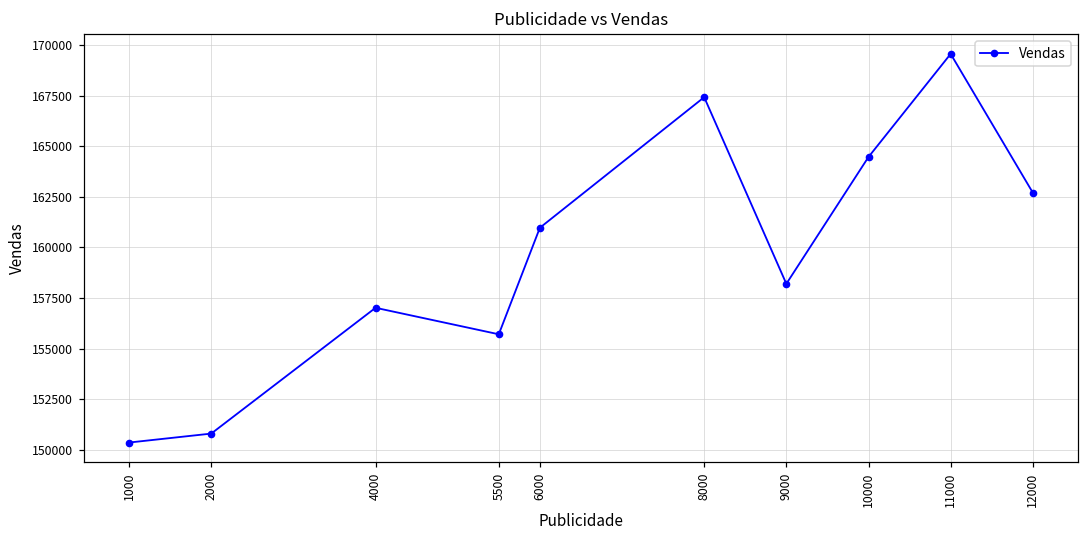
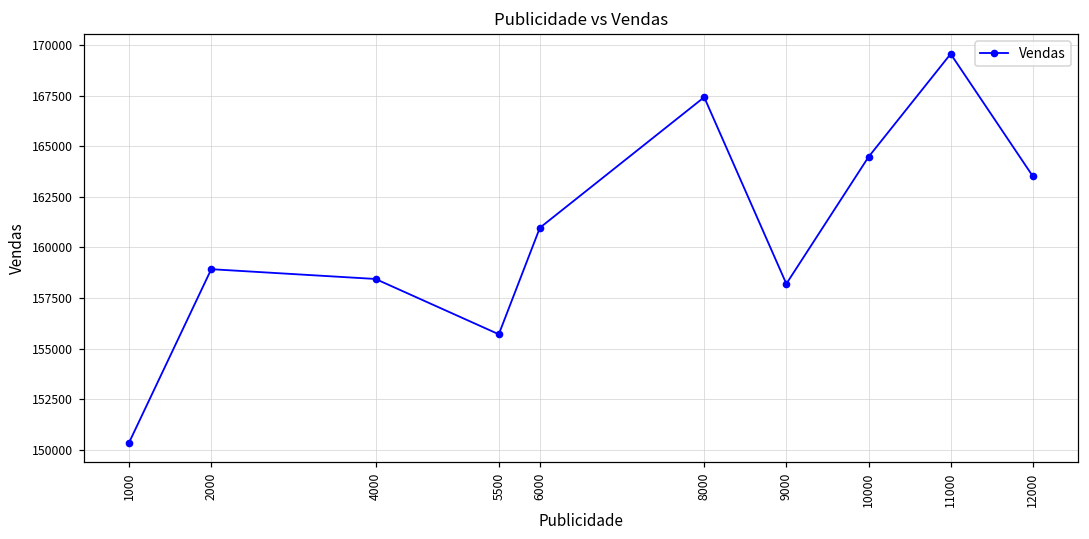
2000: 150800 -> 158900
4000: 157000 -> 158400
12000: 162700 -> 163500
